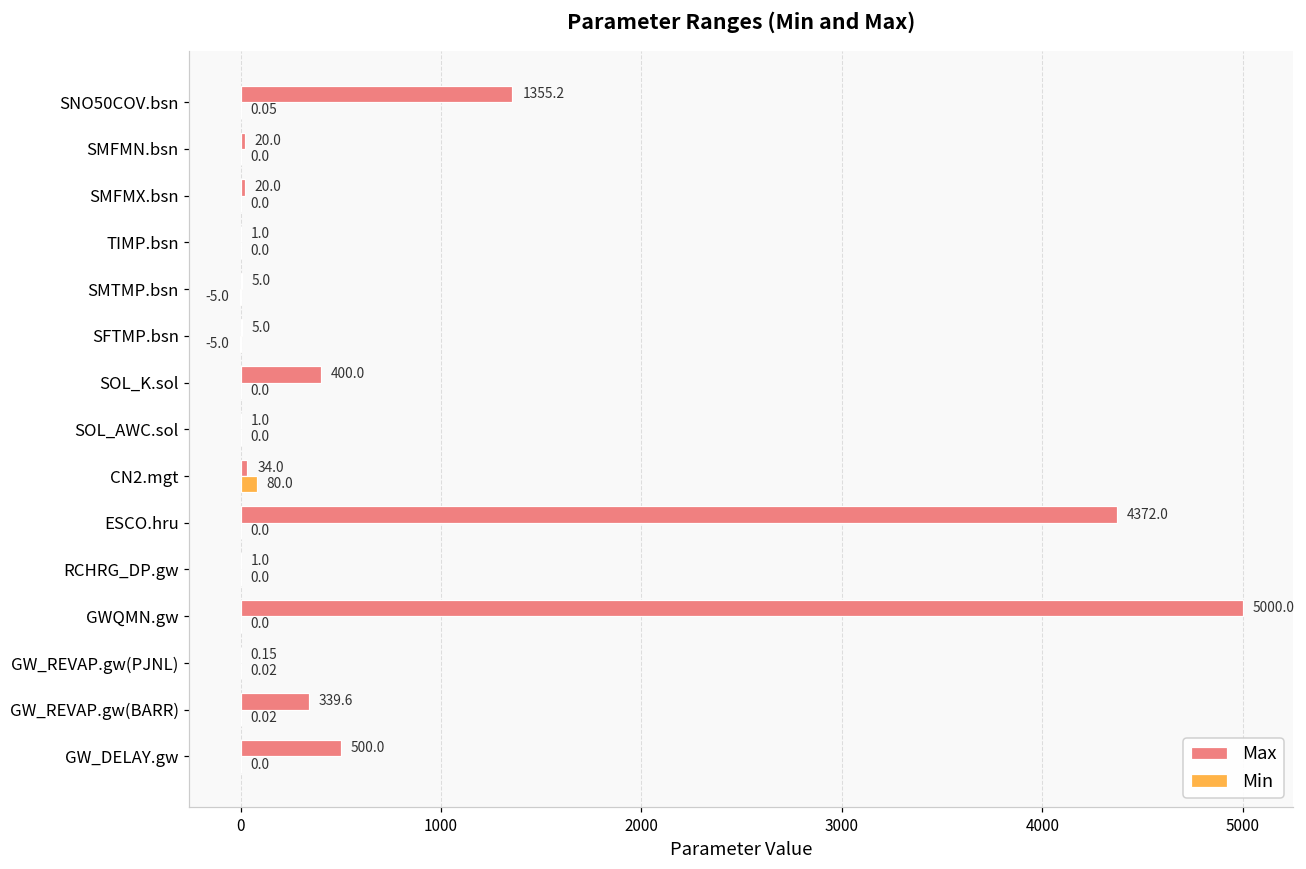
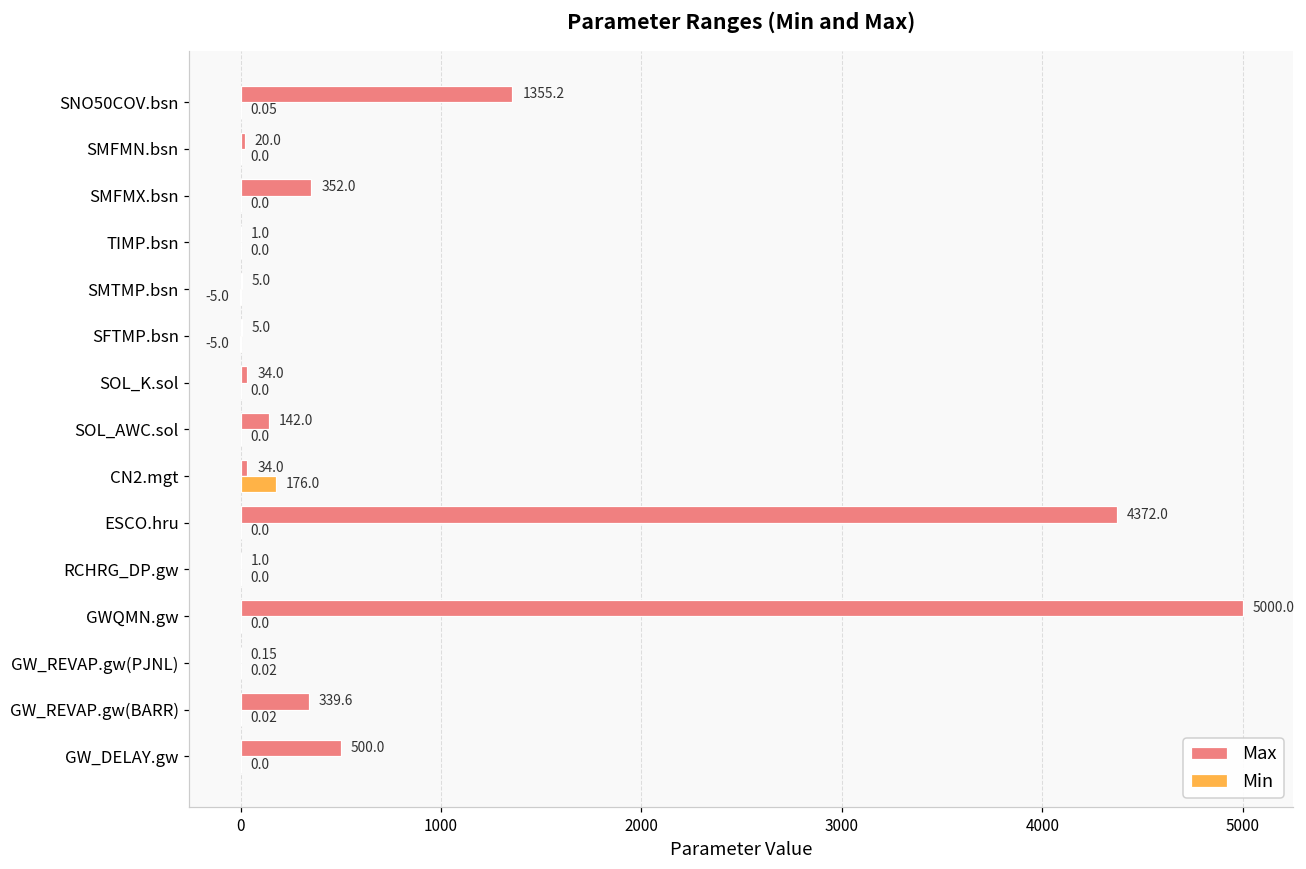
Max, SMFMX.bsn: 20.0 -> 352.0
Max, SOL_K.sol: 400.0 -> 34.0
Max, SOL_AWC.sol: 1.0 -> 142.0
Min, CN2.mgt: 80.0 -> 176.0
